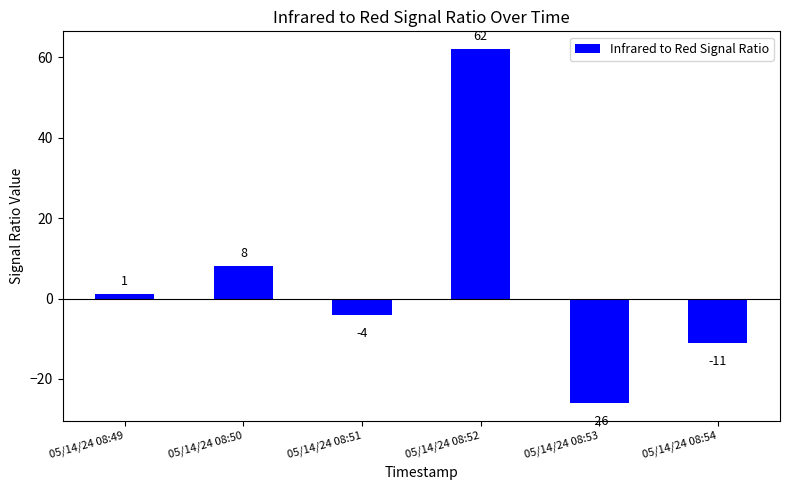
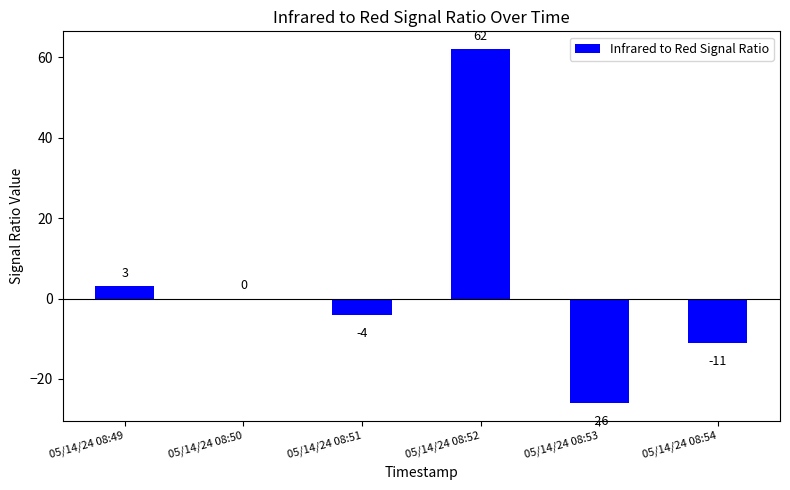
05/14/24 08:49: 1 -> 3
05/14/24 08:50: 8 -> 0
